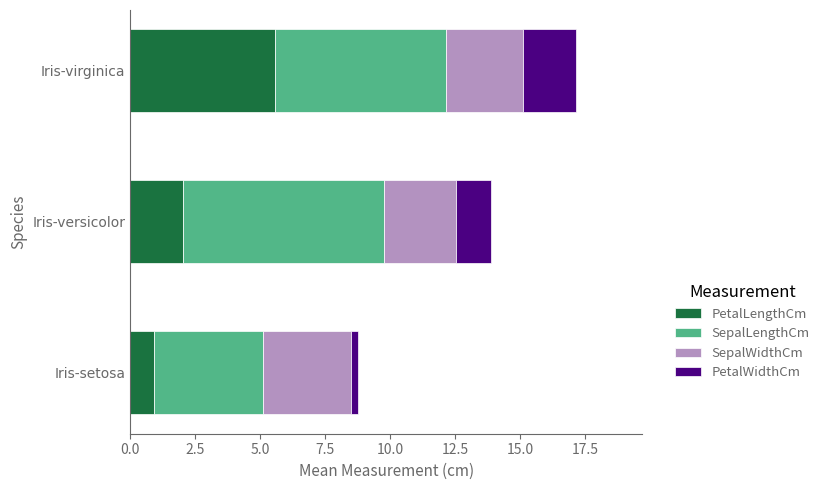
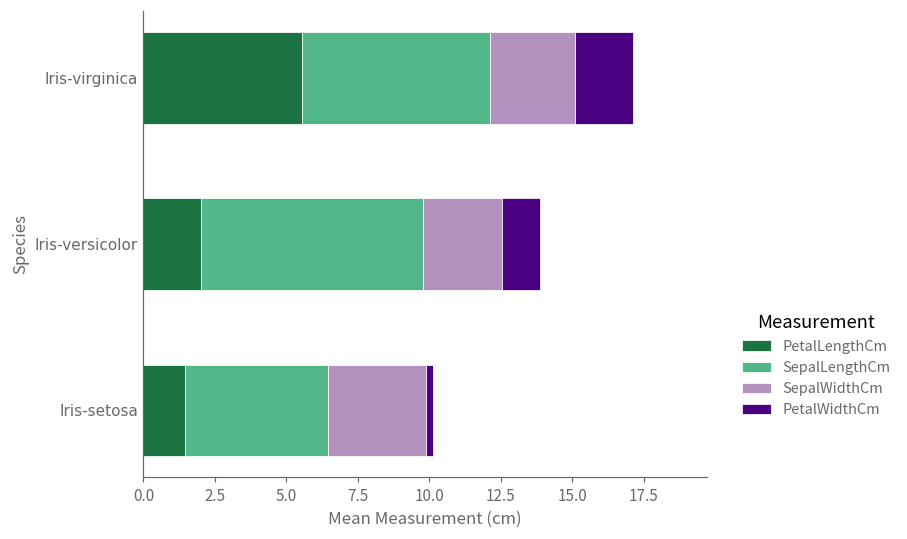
PetalLengthCm, Iris-setosa: 0.9 -> 1.5
SepalLengthCm, Iris-setosa: 4.2 -> 5.0
